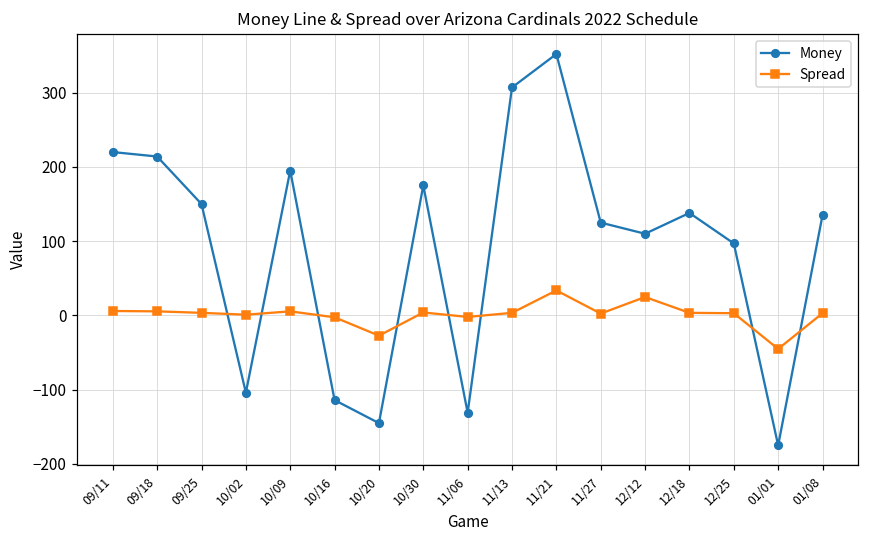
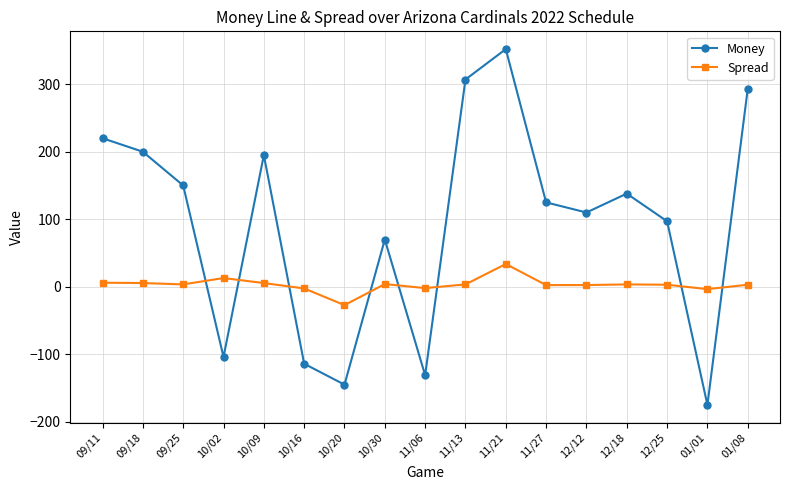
Money, 09/18: 210 -> 200
Spread, 10/02: 0 -> 10
Money, 10/30: 180 -> 70
Spread, 12/12: 20 -> 0
Spread, 01/01: -50 -> 0
Money, 01/08: 140 -> 290
